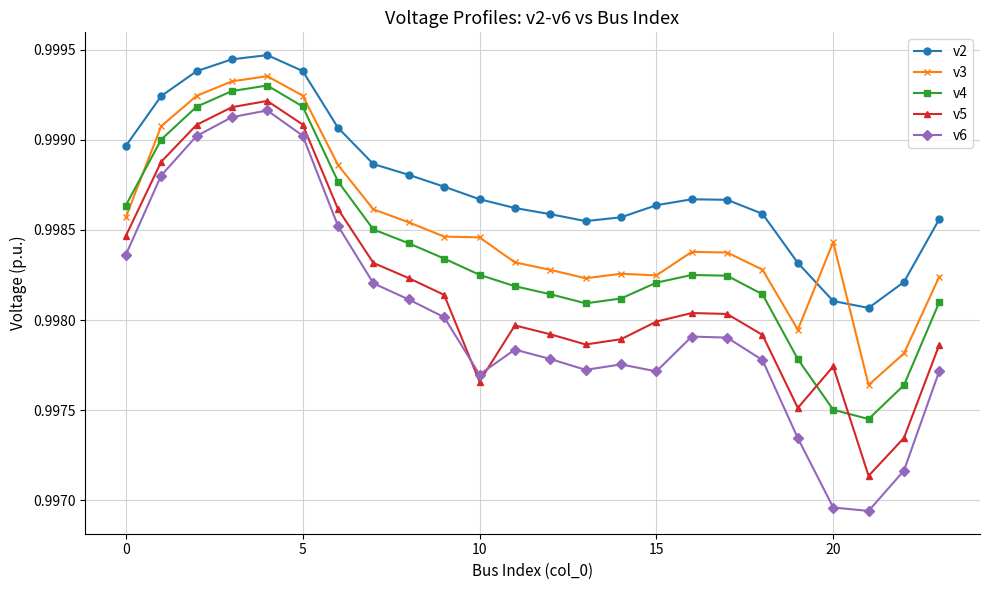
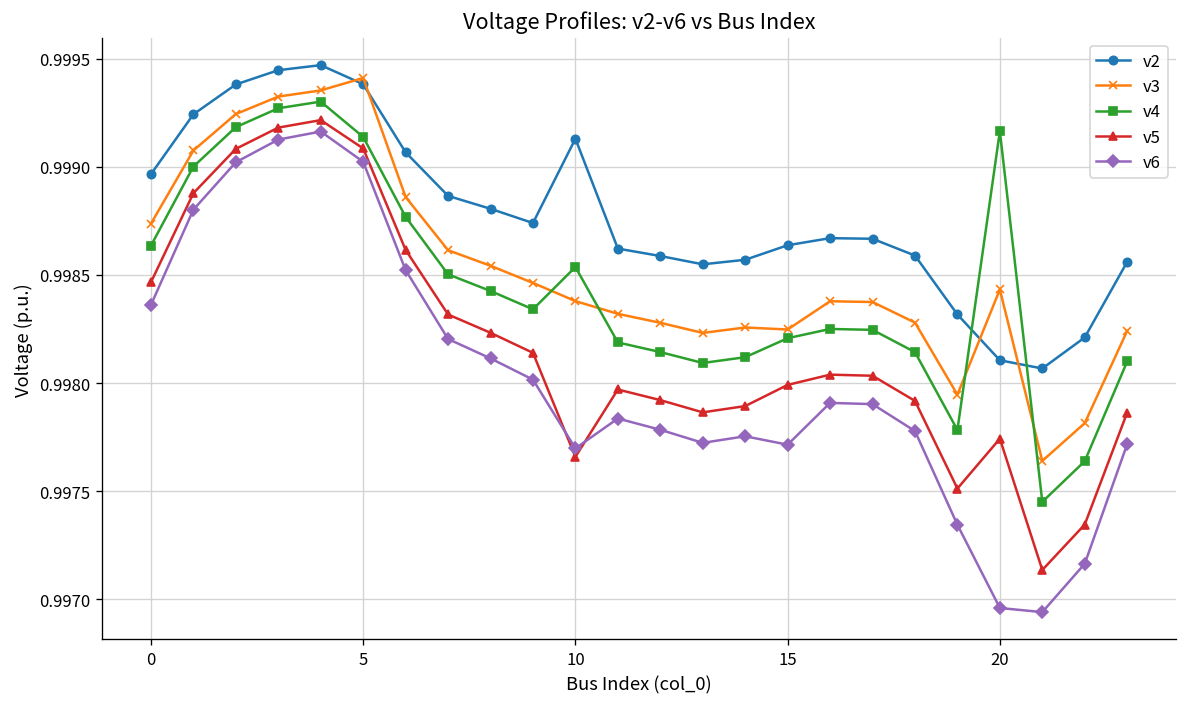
v3, 0: 0.99857 -> 0.99874
v3, 5: 0.99925 -> 0.99941
v4, 5: 0.99919 -> 0.99914
v2, 10: 0.99867 -> 0.99913
v3, 10: 0.99846 -> 0.99838
v4, 10: 0.99825 -> 0.99854
v4, 20: 0.99750 -> 0.99916
